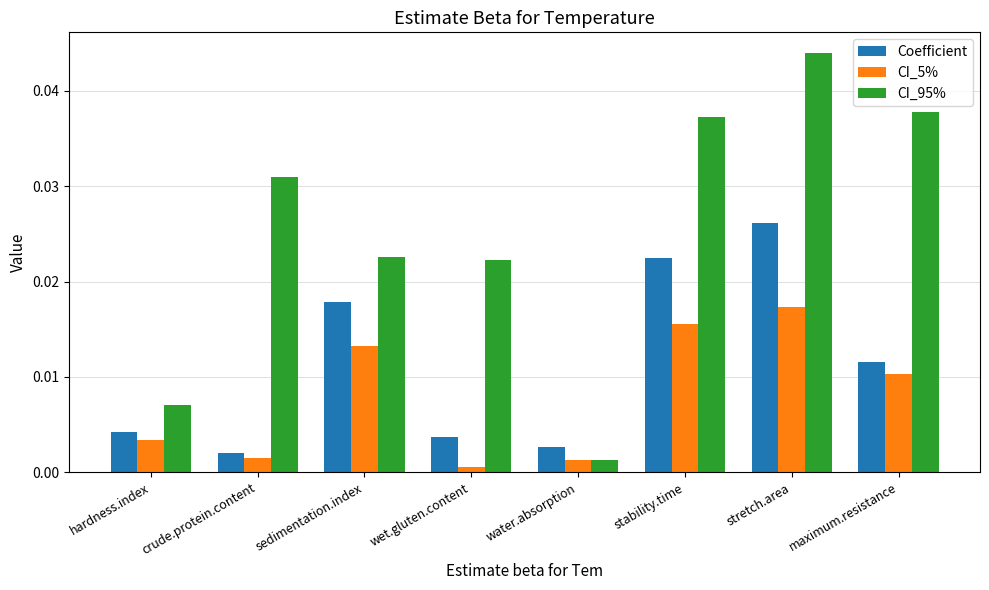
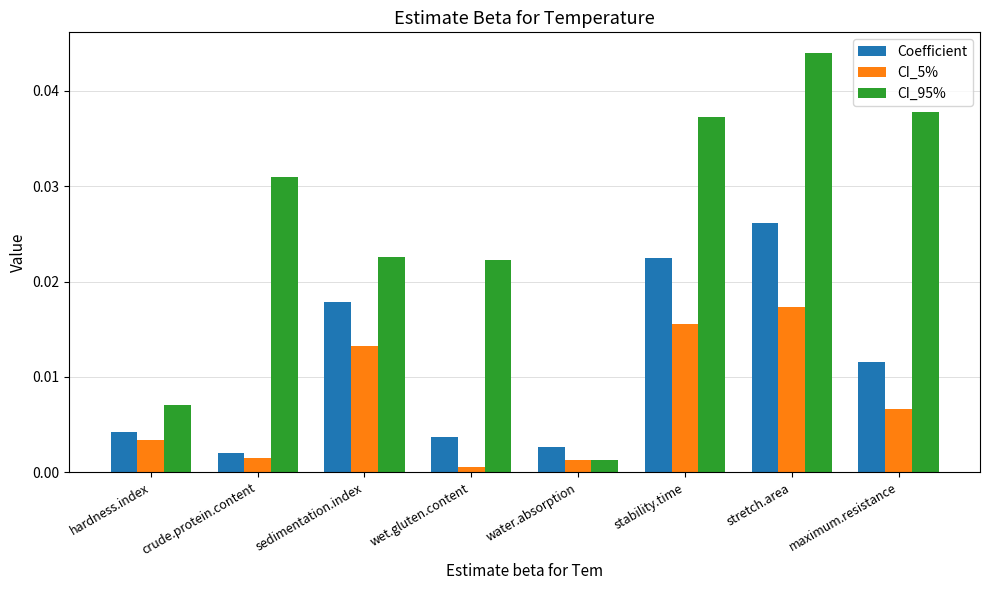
CI_5%, maximum.resistance: 0.010 -> 0.007
